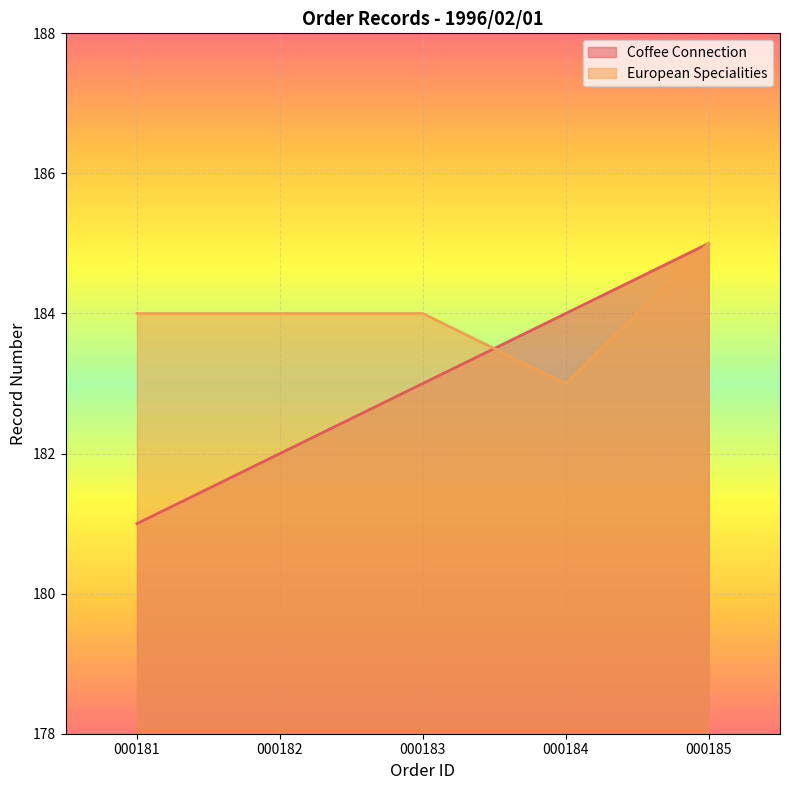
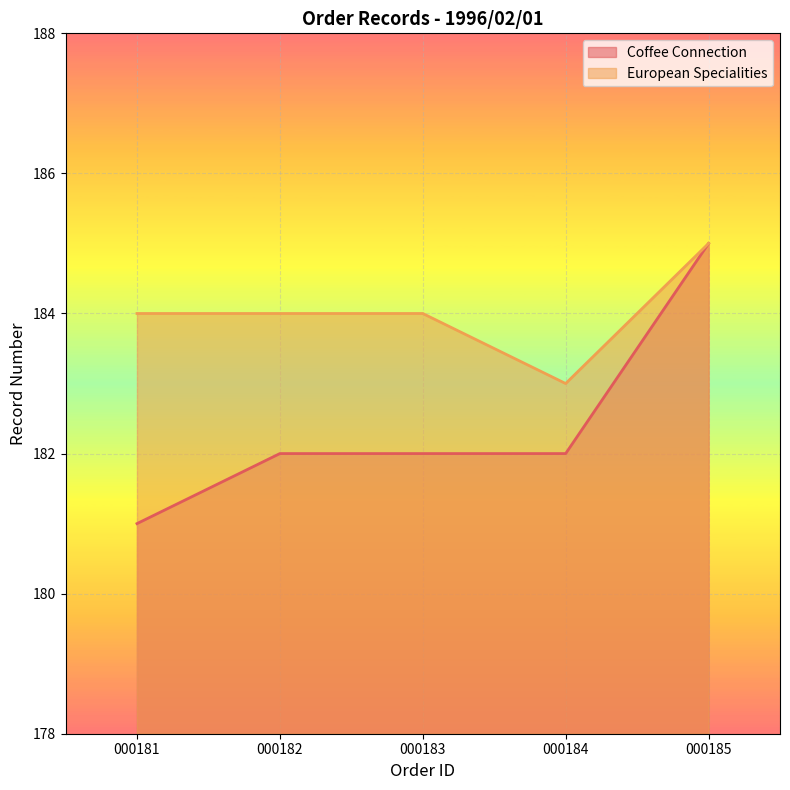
Coffee Connection, 000183: 183 -> 182
Coffee Connection, 000184: 184 -> 182
